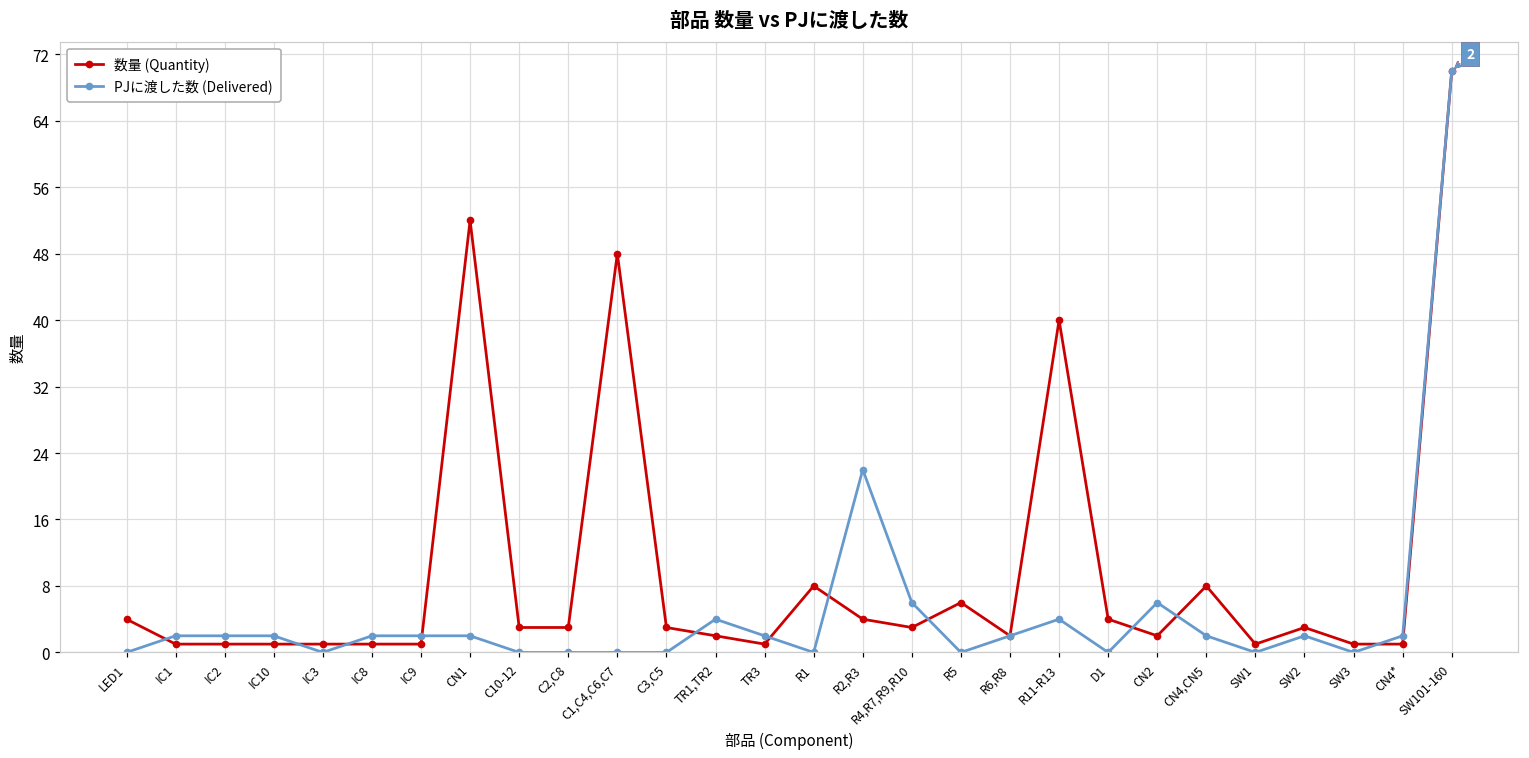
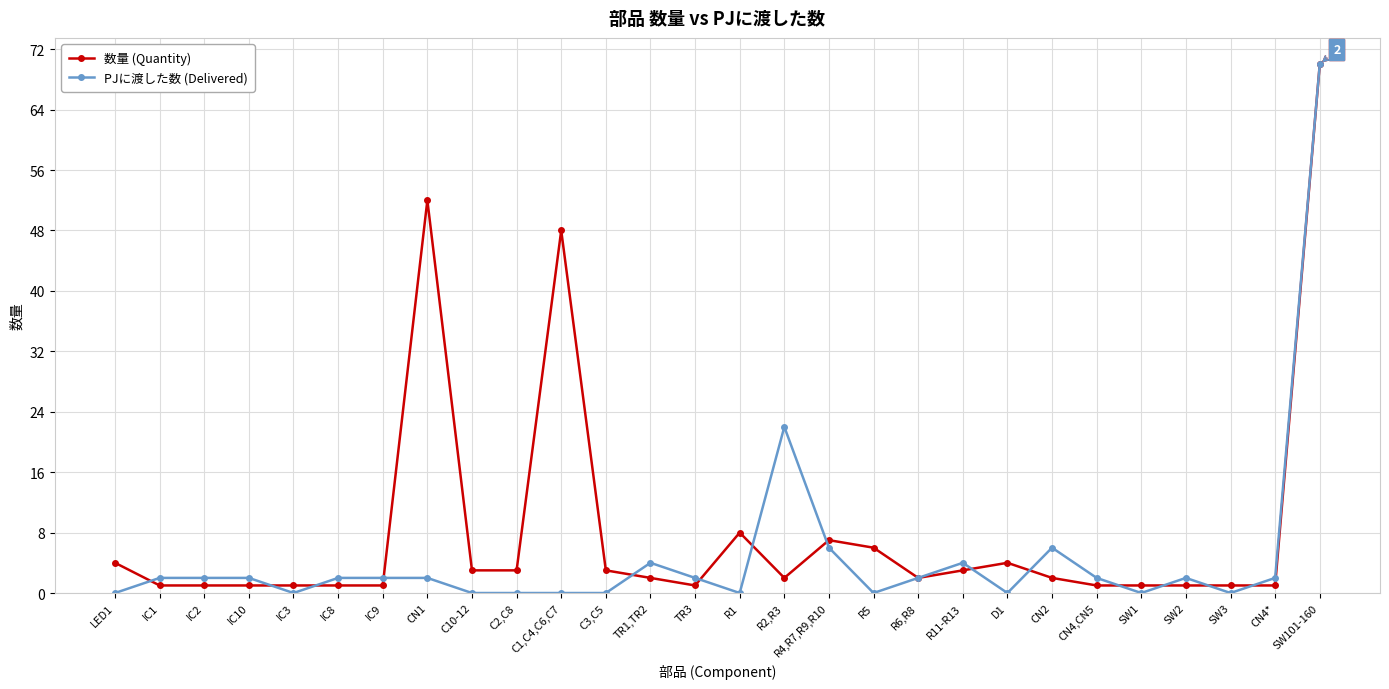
数量 (Quantity), R2,R3: 4 -> 2
数量 (Quantity), R4,R7,R9,R10: 3 -> 7
数量 (Quantity), R11-R13: 40 -> 3
数量 (Quantity), CN4,CN5: 8 -> 1
数量 (Quantity), SW2: 3 -> 1
